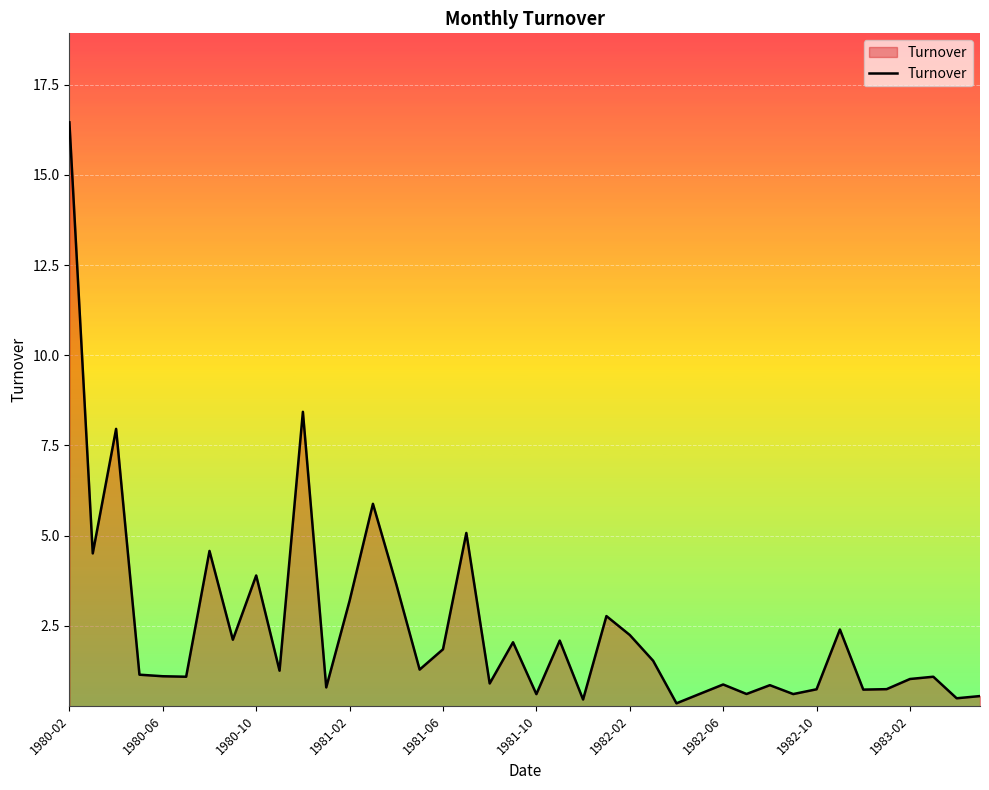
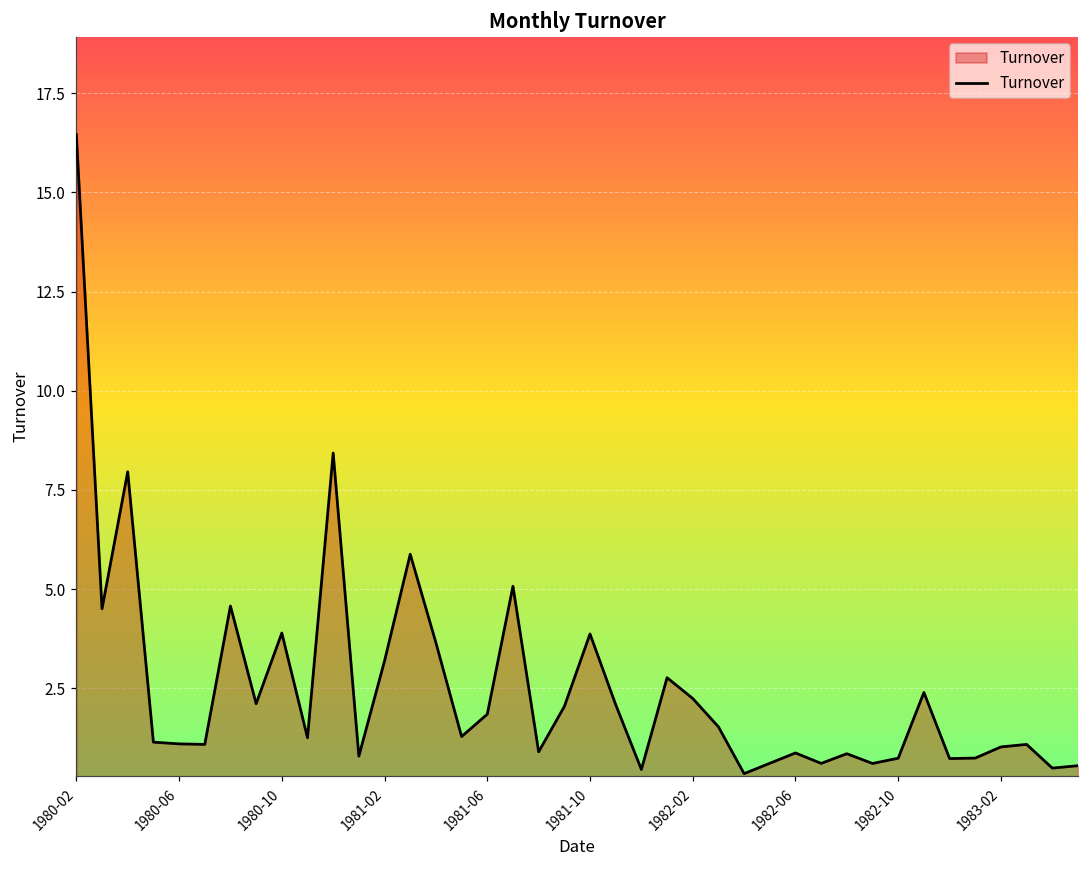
1981-10: 0.6 -> 3.9
